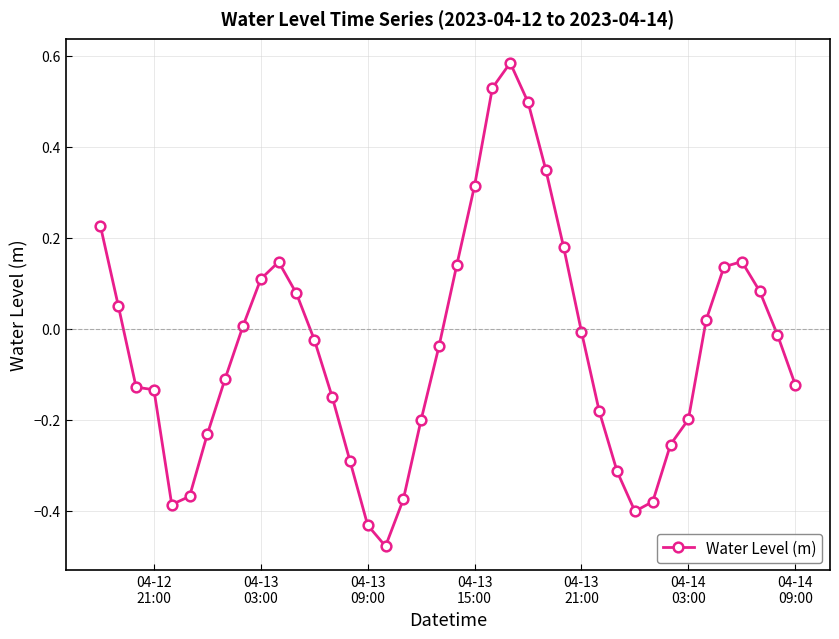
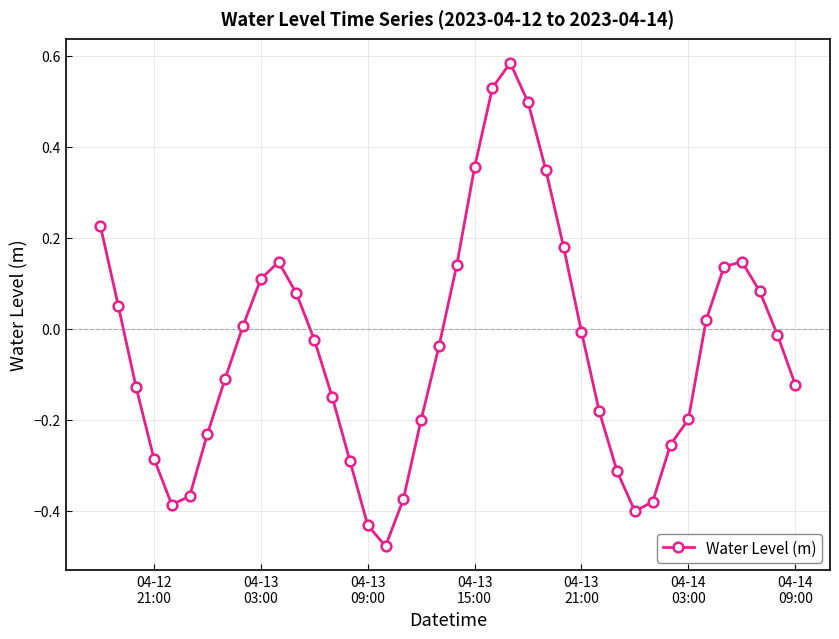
04-12 21:00: -0.13 -> -0.29
04-13 15:00: 0.31 -> 0.36
